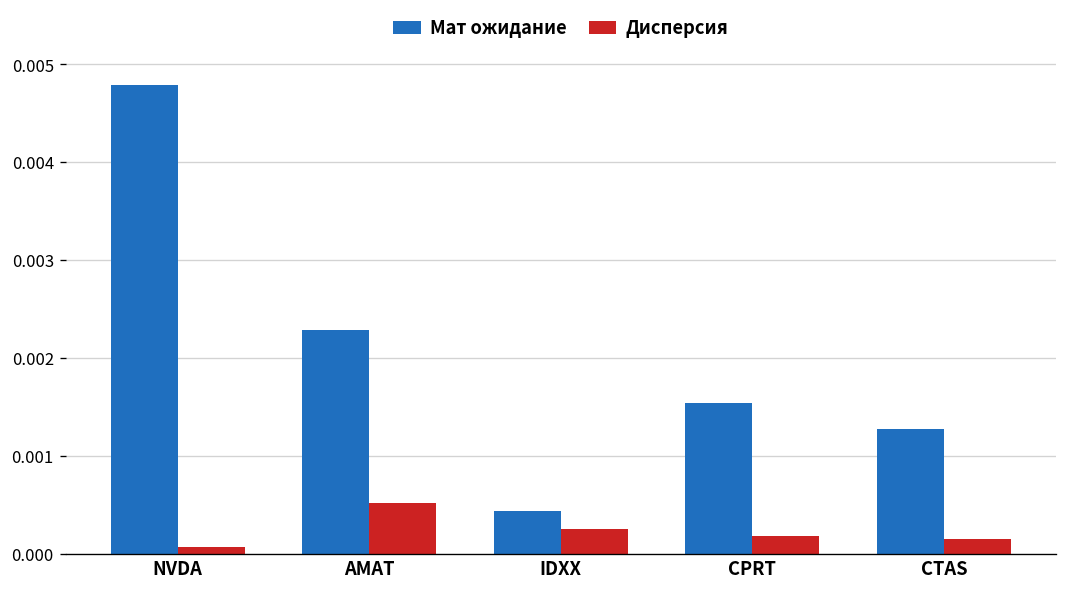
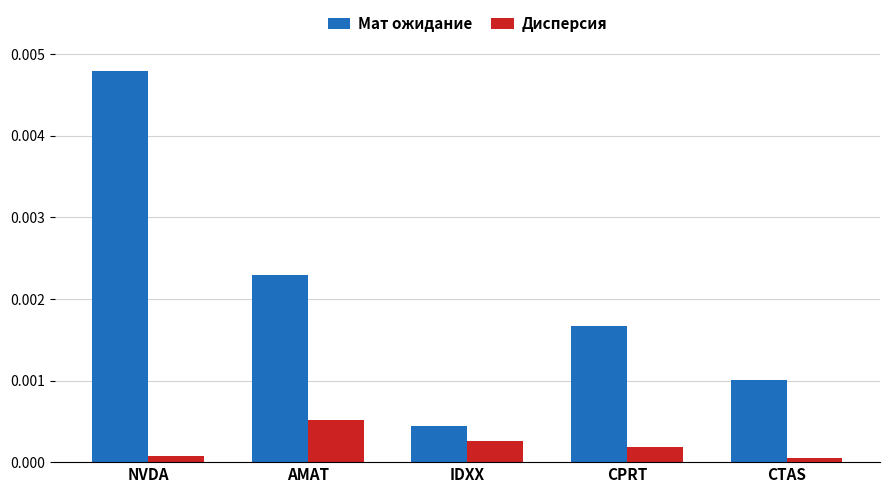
Мат ожидание, CPRT: 0.0015 -> 0.0017
Мат ожидание, CTAS: 0.0013 -> 0.0010
Дисперсия, CTAS: 0.0002 -> 0.0001
